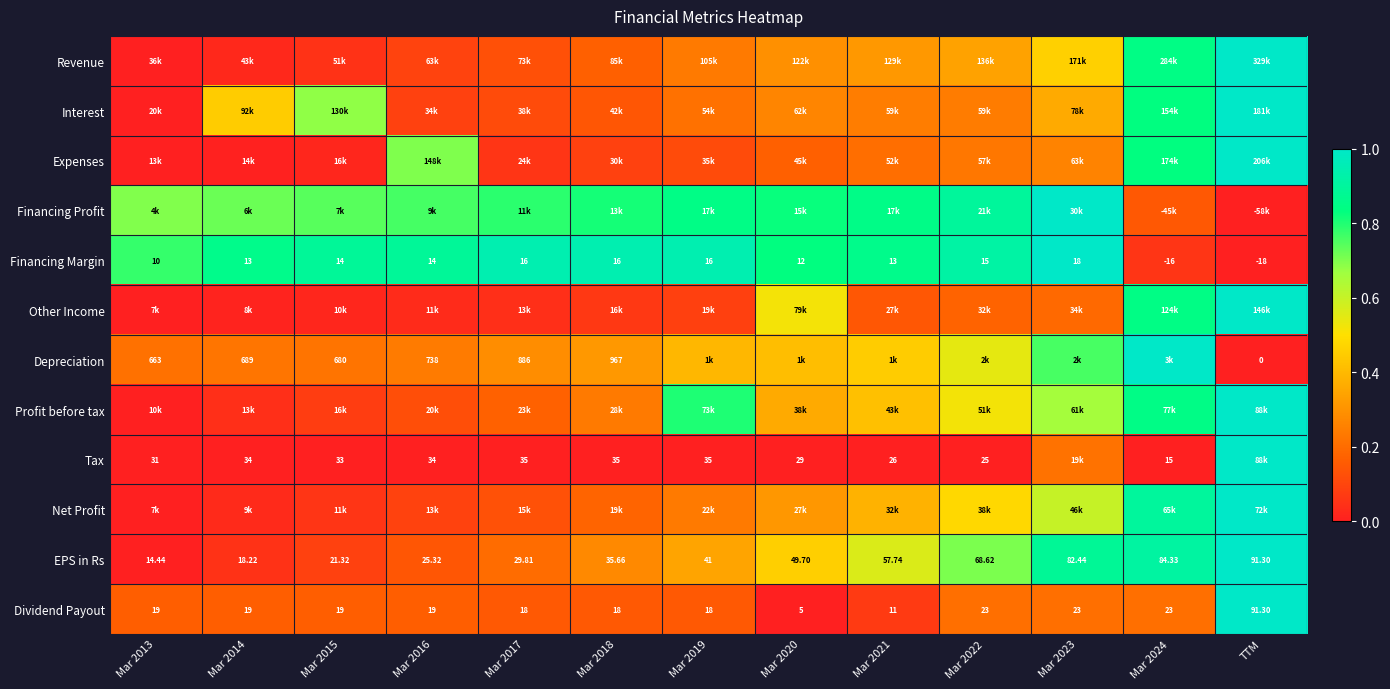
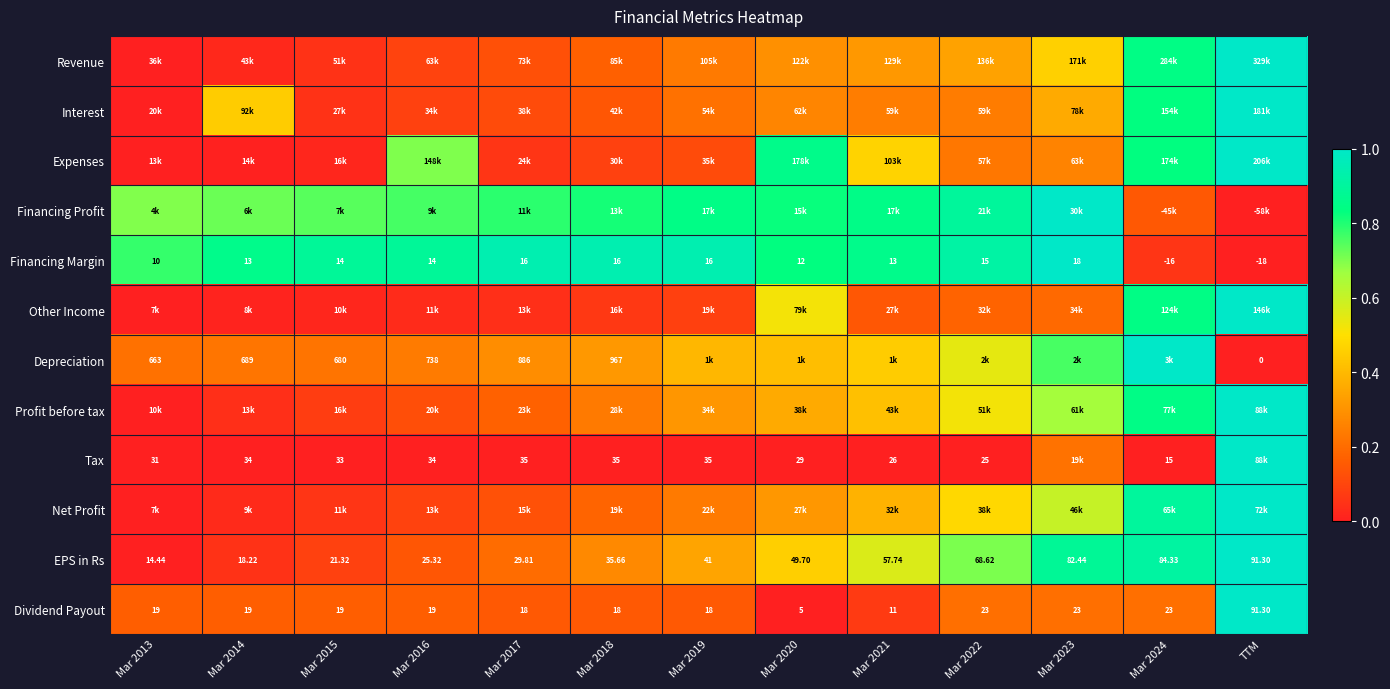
Interest, Mar 2015: 130k -> 27k
Expenses, Mar 2020: 45k -> 178k
Expenses, Mar 2021: 52k -> 103k
Profit before tax, Mar 2019: 73k -> 34k
